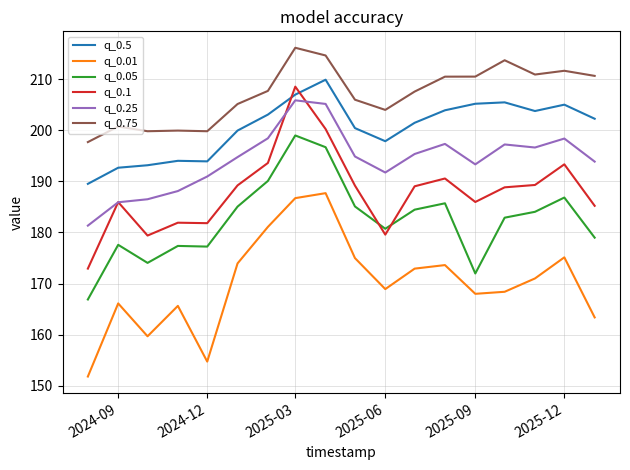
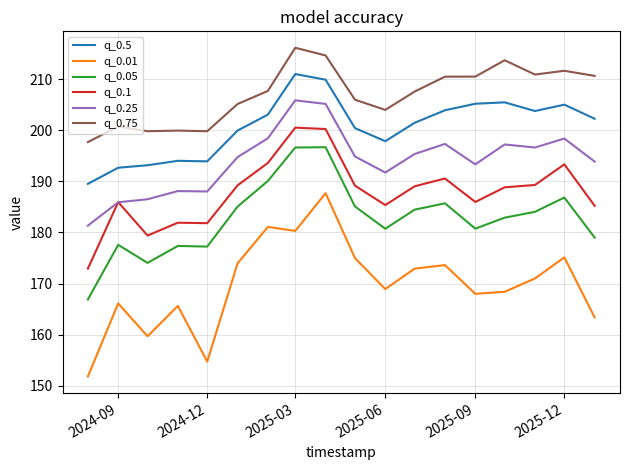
q_0.25, 2024-12: 191 -> 188
q_0.5, 2025-03: 207 -> 211
q_0.01, 2025-03: 187 -> 180
q_0.05, 2025-03: 199 -> 197
q_0.1, 2025-03: 209 -> 200
q_0.1, 2025-06: 180 -> 185
q_0.05, 2025-09: 172 -> 181
